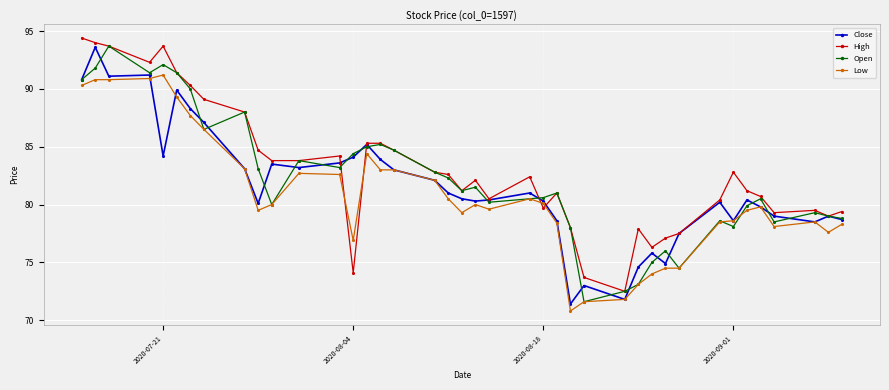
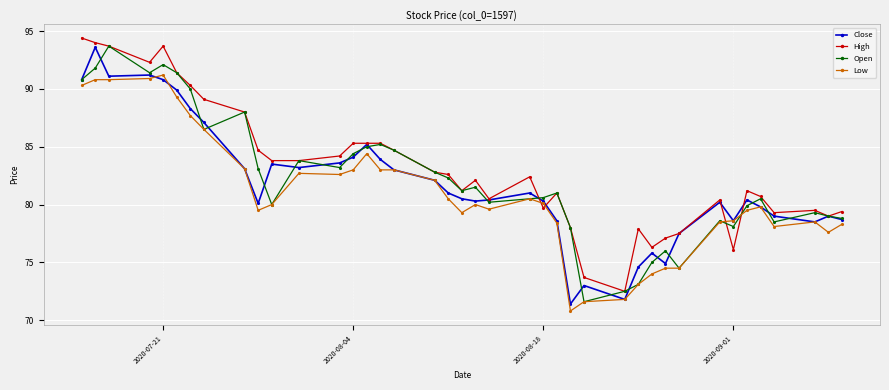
Close, 2020-07-21: 84.2 -> 90.8
High, 2020-08-04: 74.1 -> 85.3
Low, 2020-08-04: 76.9 -> 83.0
High, 2020-09-01: 82.8 -> 76.1
